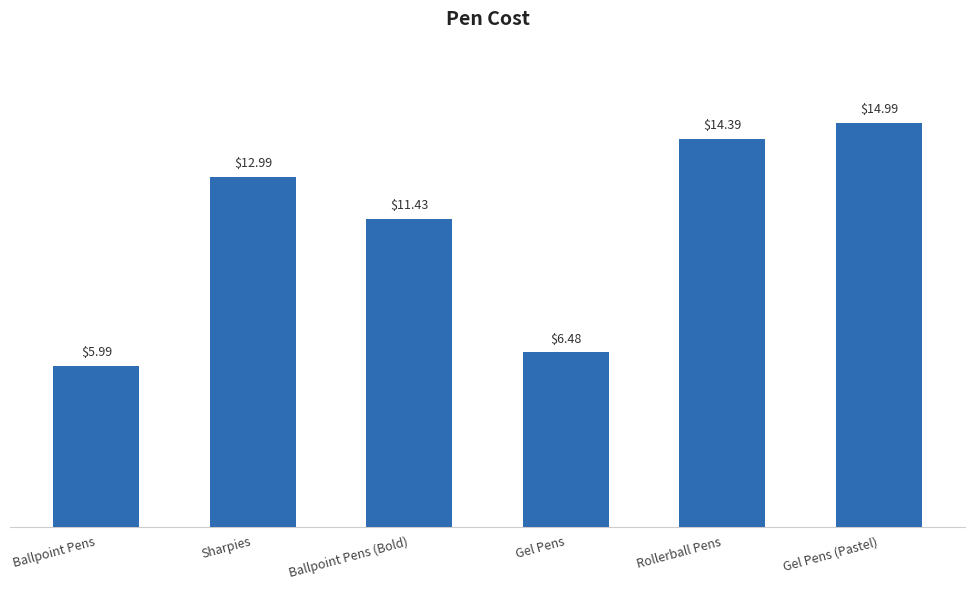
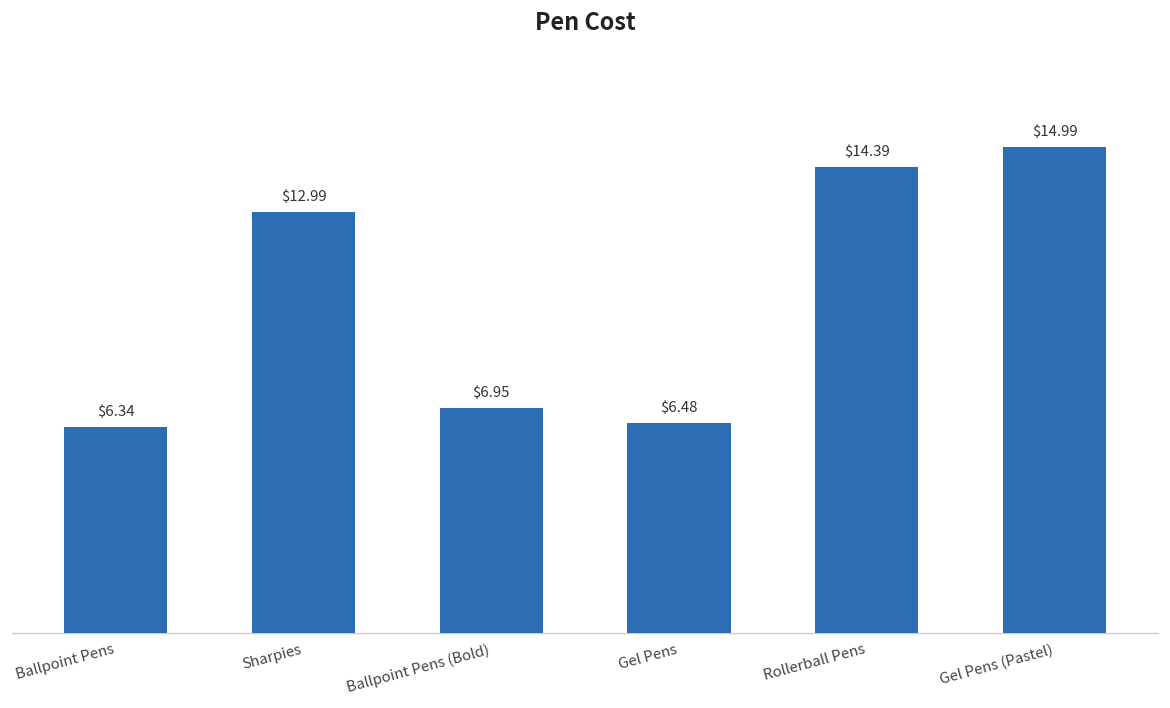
Ballpoint Pens: $5.99 -> $6.34
Ballpoint Pens (Bold): $11.43 -> $6.95
